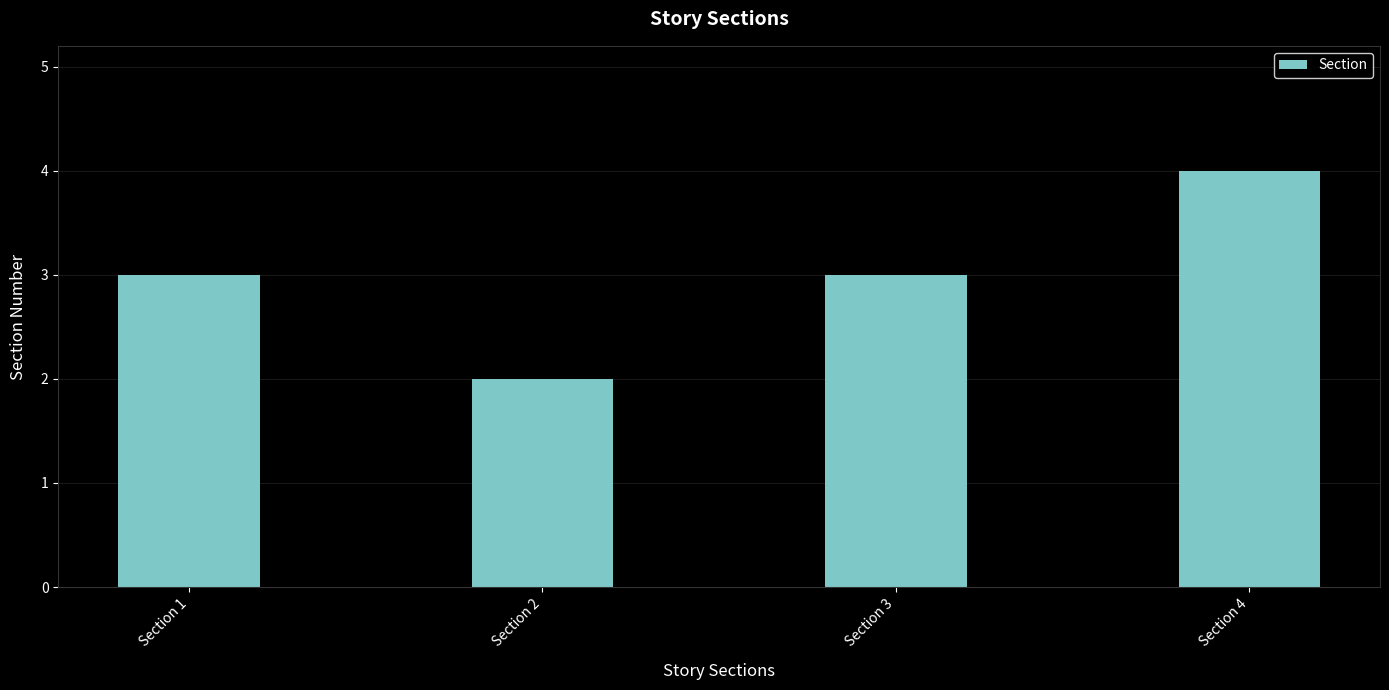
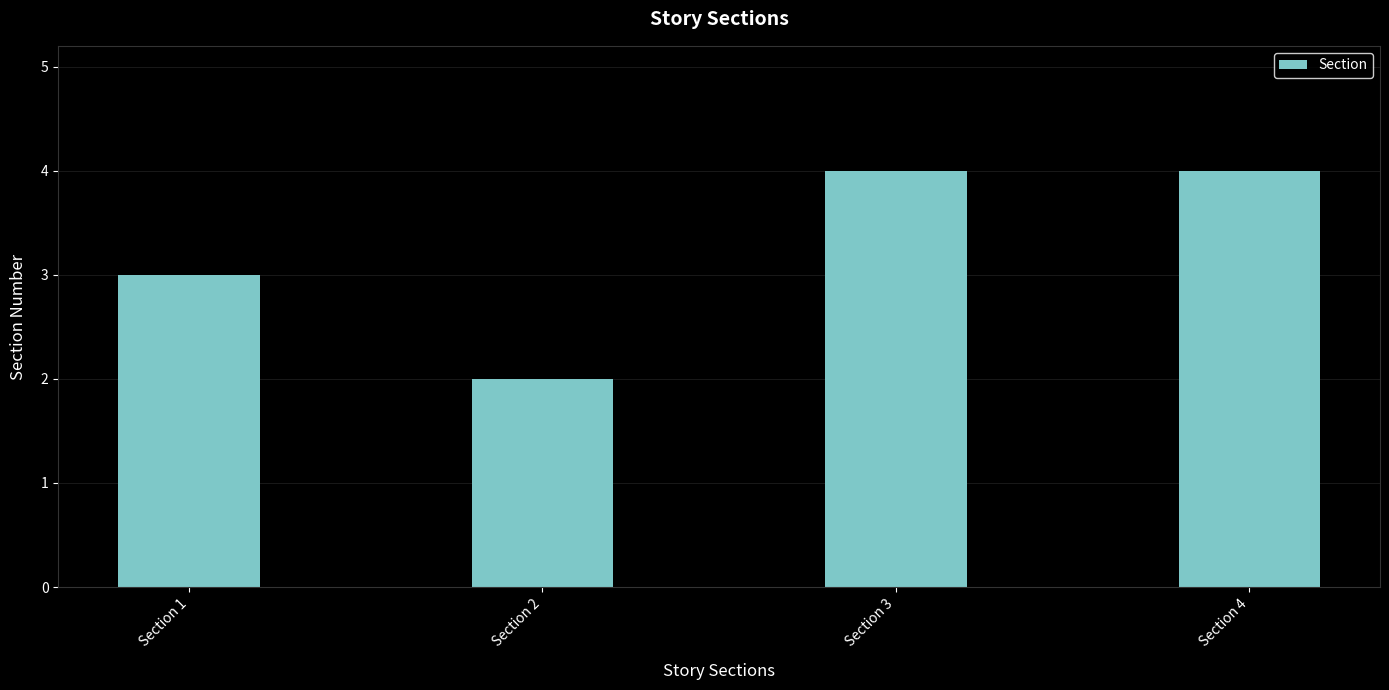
Section 3: 3 -> 4
